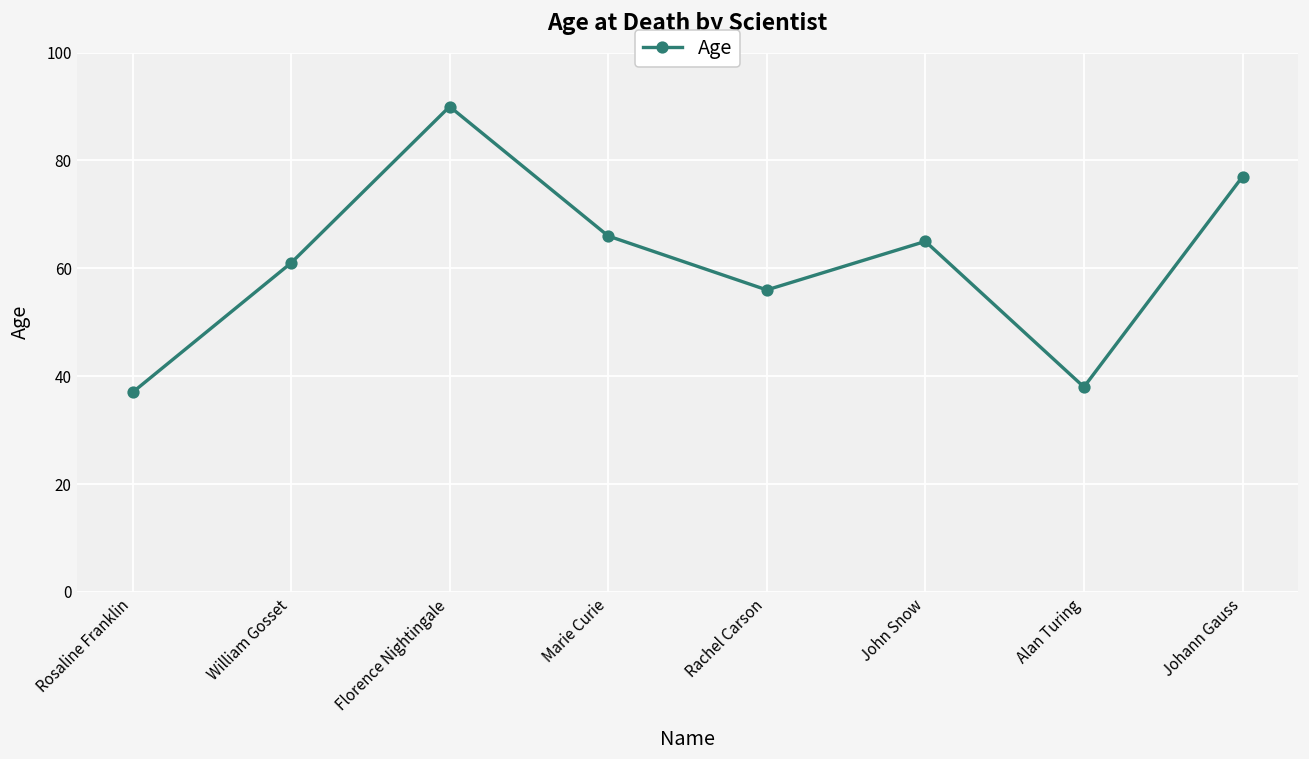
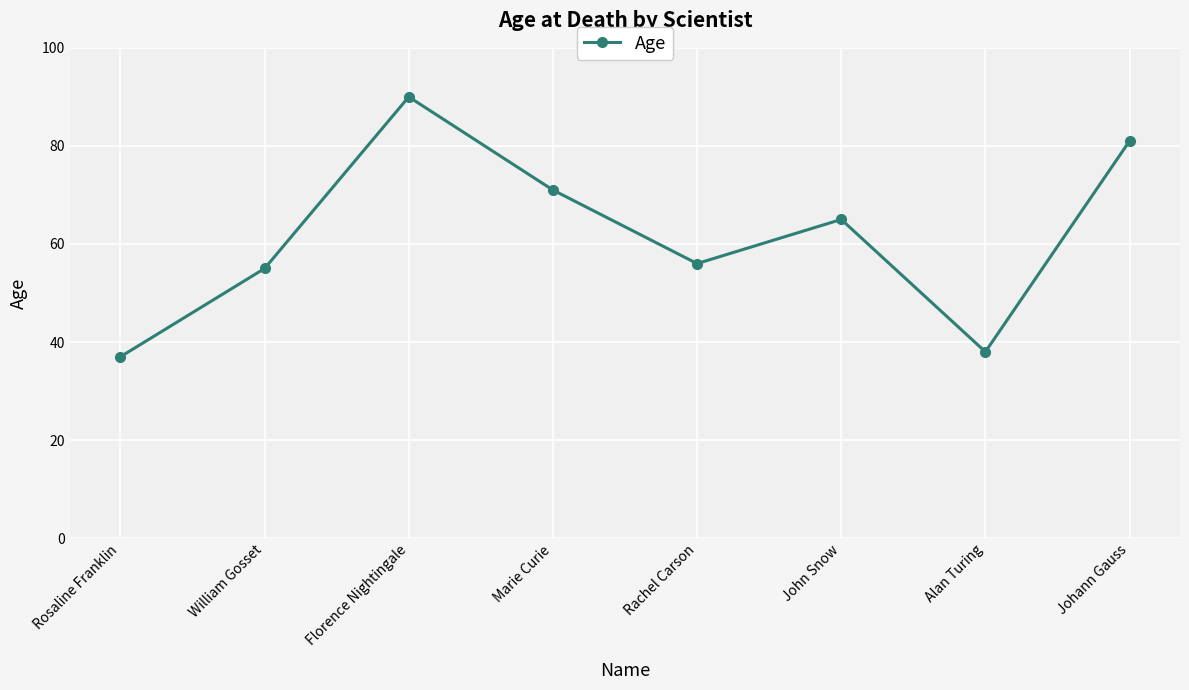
William Gosset: 61 -> 55
Marie Curie: 66 -> 71
Johann Gauss: 77 -> 81
